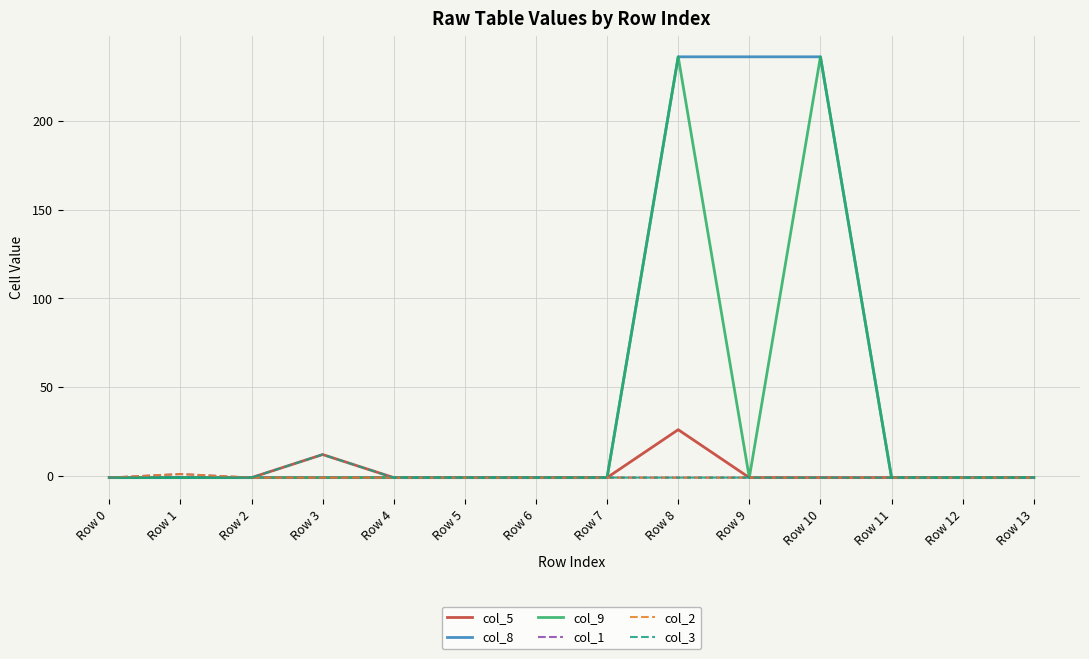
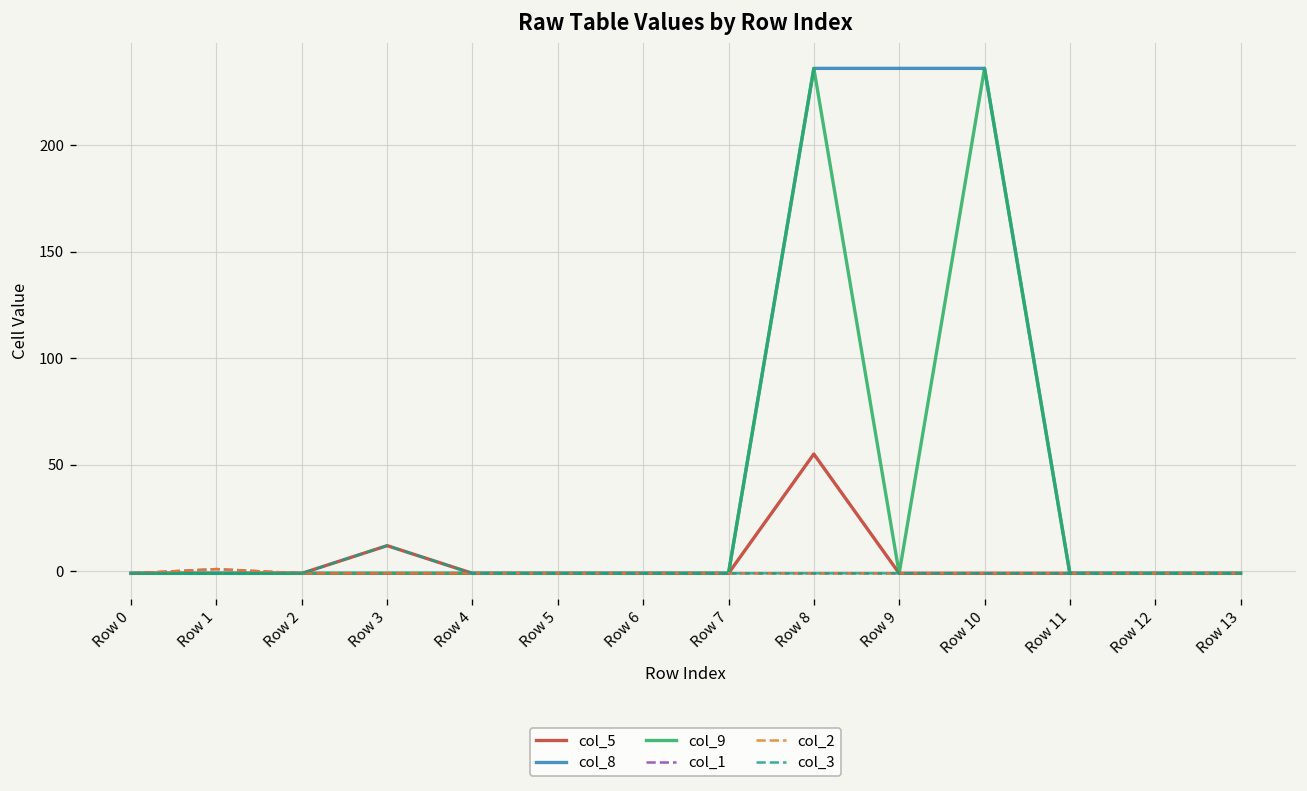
col_5, Row 8: 26 -> 55
